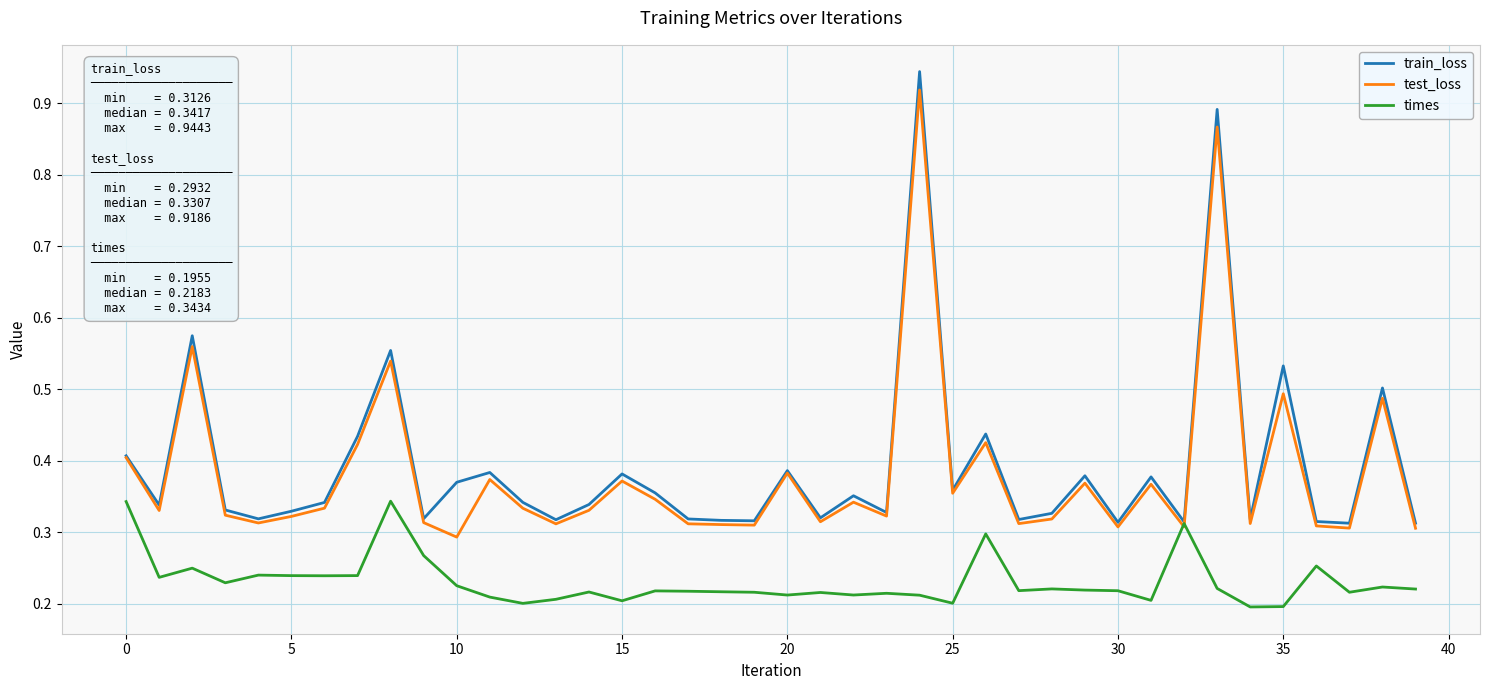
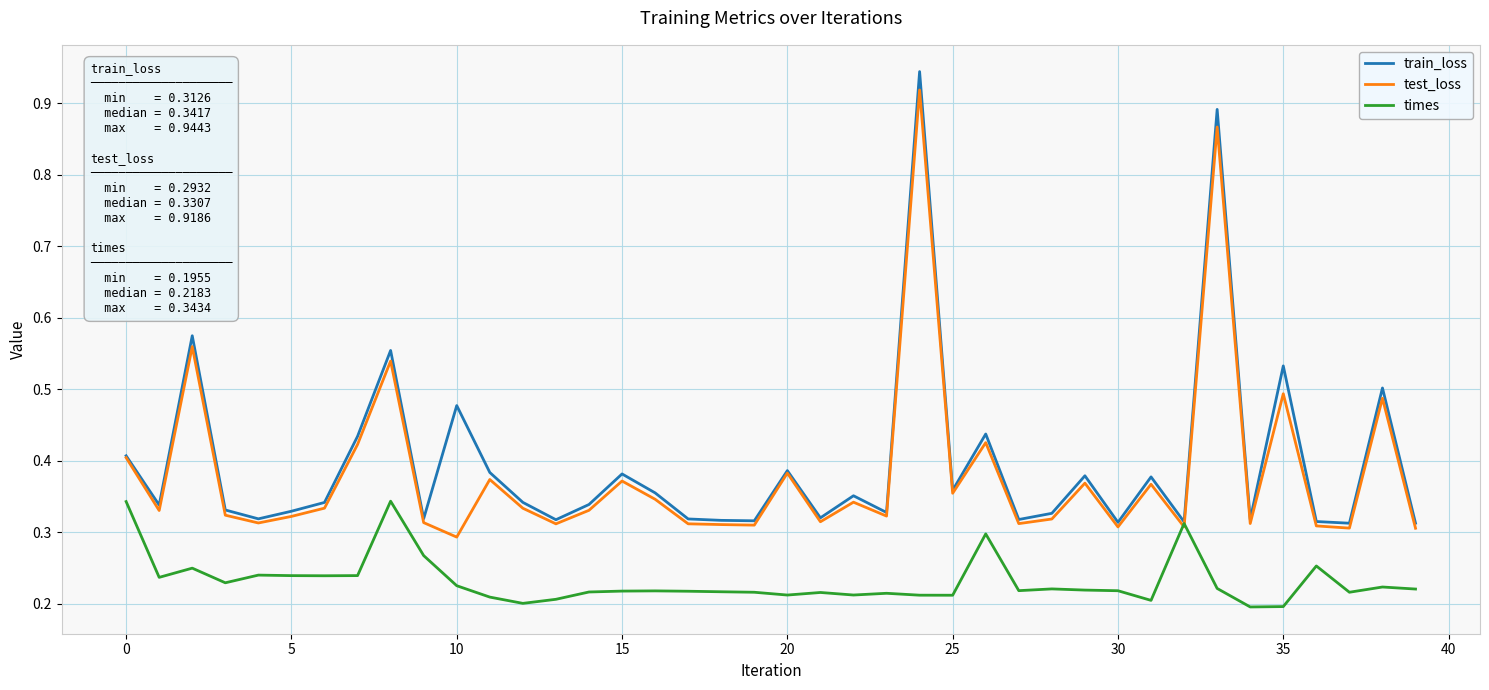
train_loss, 10: 0.37 -> 0.48
times, 15: 0.20 -> 0.22
times, 25: 0.20 -> 0.21
